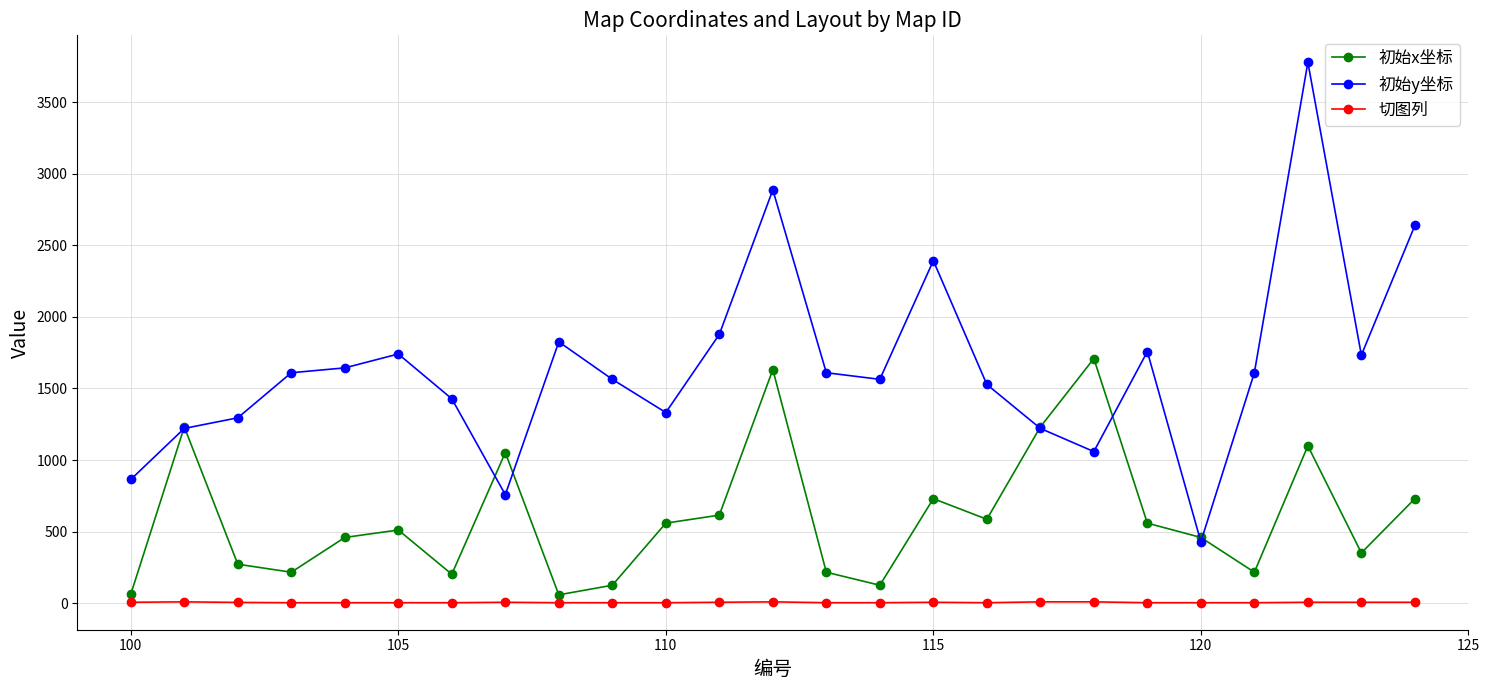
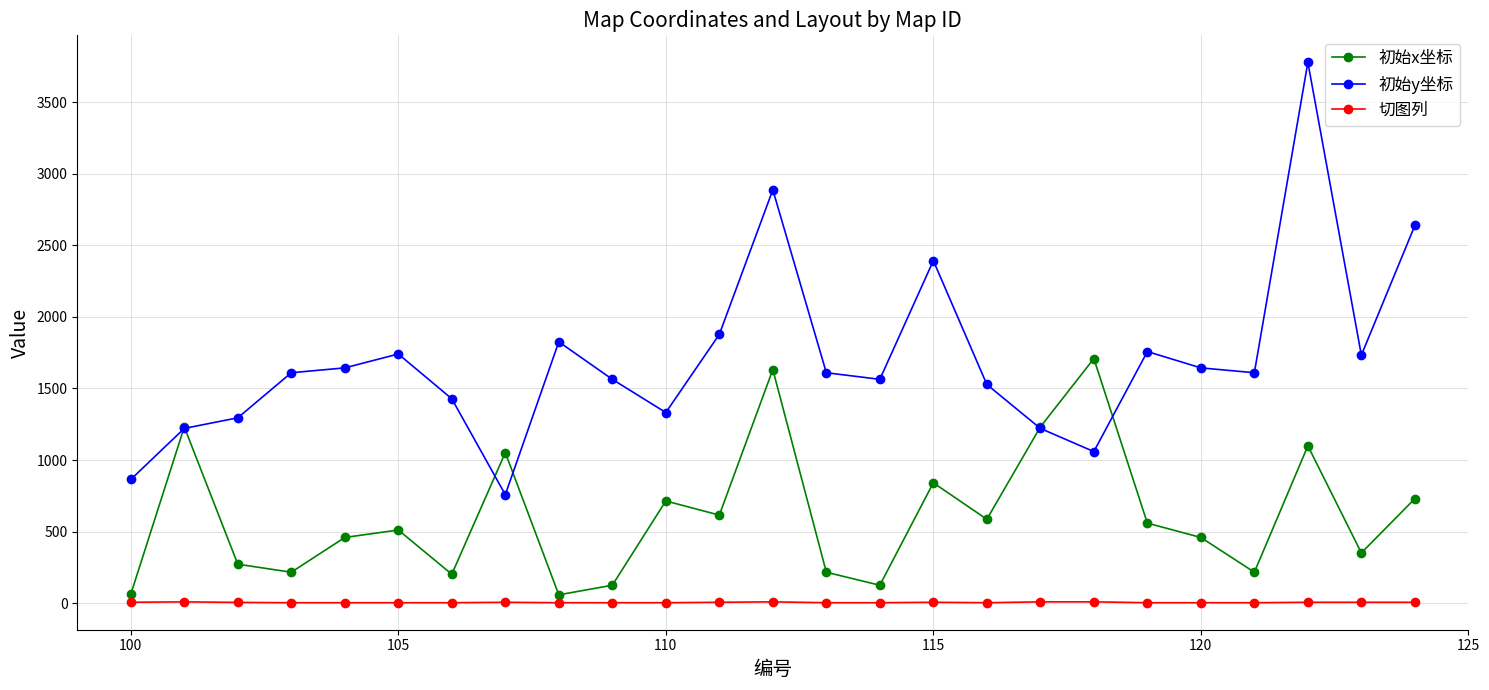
初始x坐标, 110: 560 -> 710
初始x坐标, 115: 730 -> 840
初始y坐标, 120: 430 -> 1640
